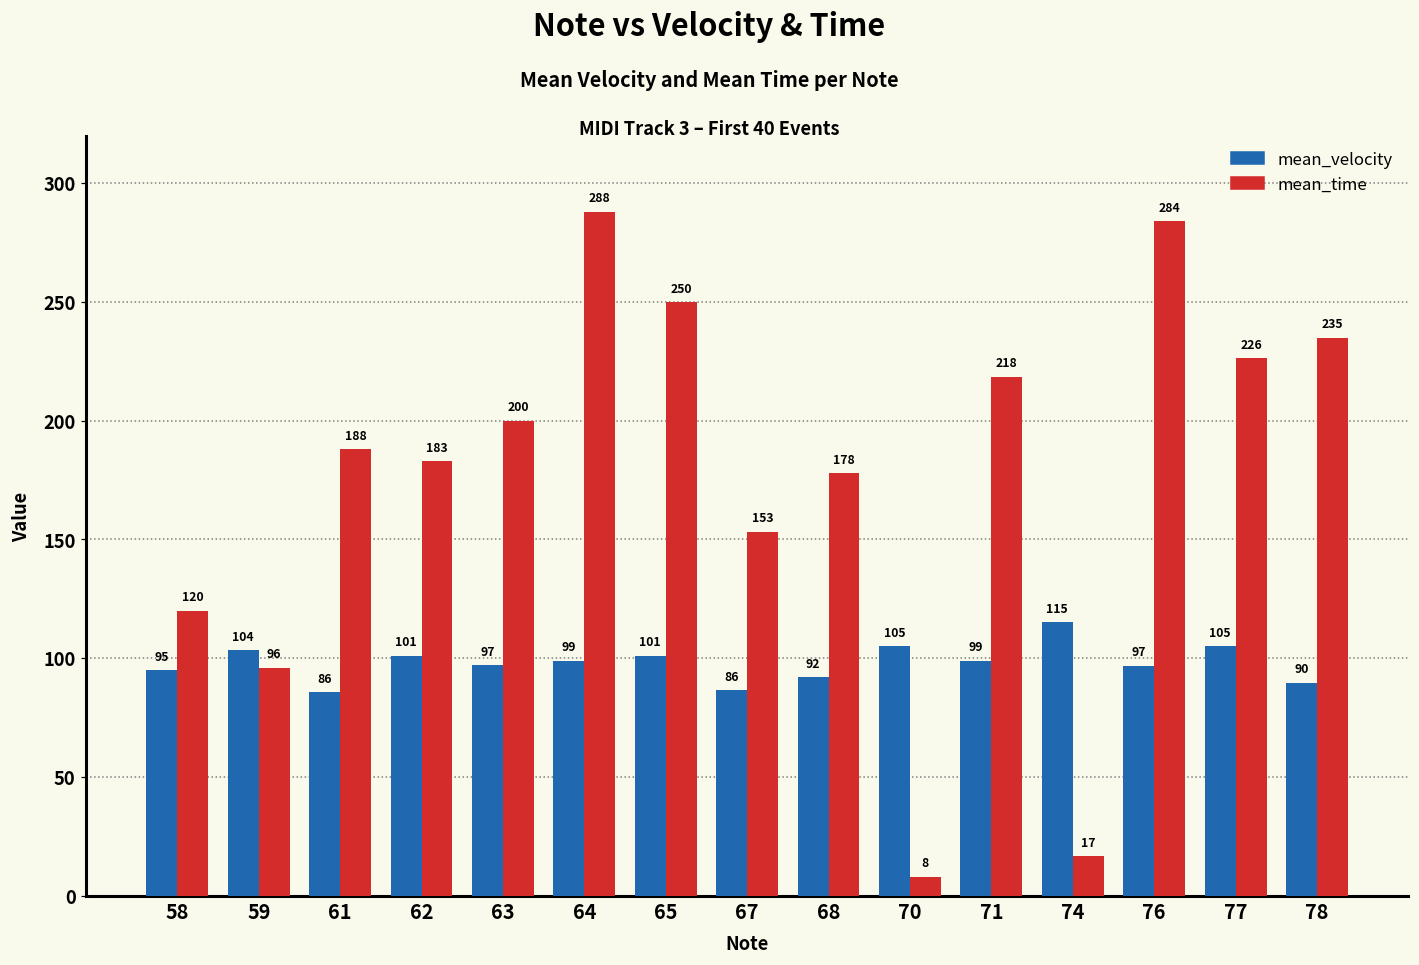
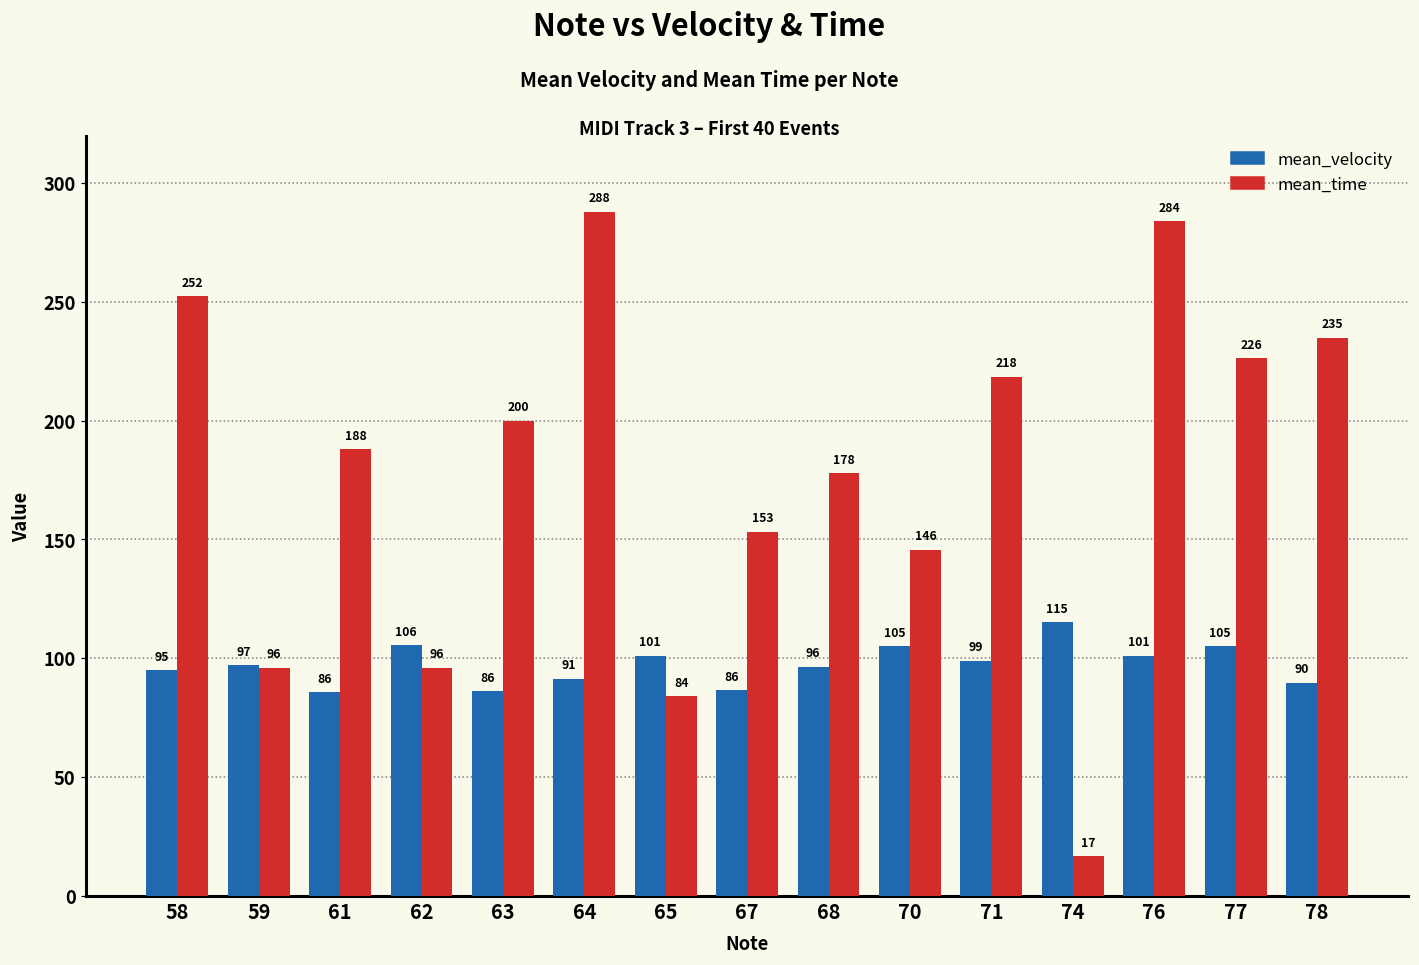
mean_time, 58: 120 -> 252
mean_velocity, 59: 104 -> 97
mean_velocity, 62: 101 -> 106
mean_time, 62: 183 -> 96
mean_velocity, 63: 97 -> 86
mean_velocity, 64: 99 -> 91
mean_time, 65: 250 -> 84
mean_velocity, 68: 92 -> 96
mean_time, 70: 8 -> 146
mean_velocity, 76: 97 -> 101
